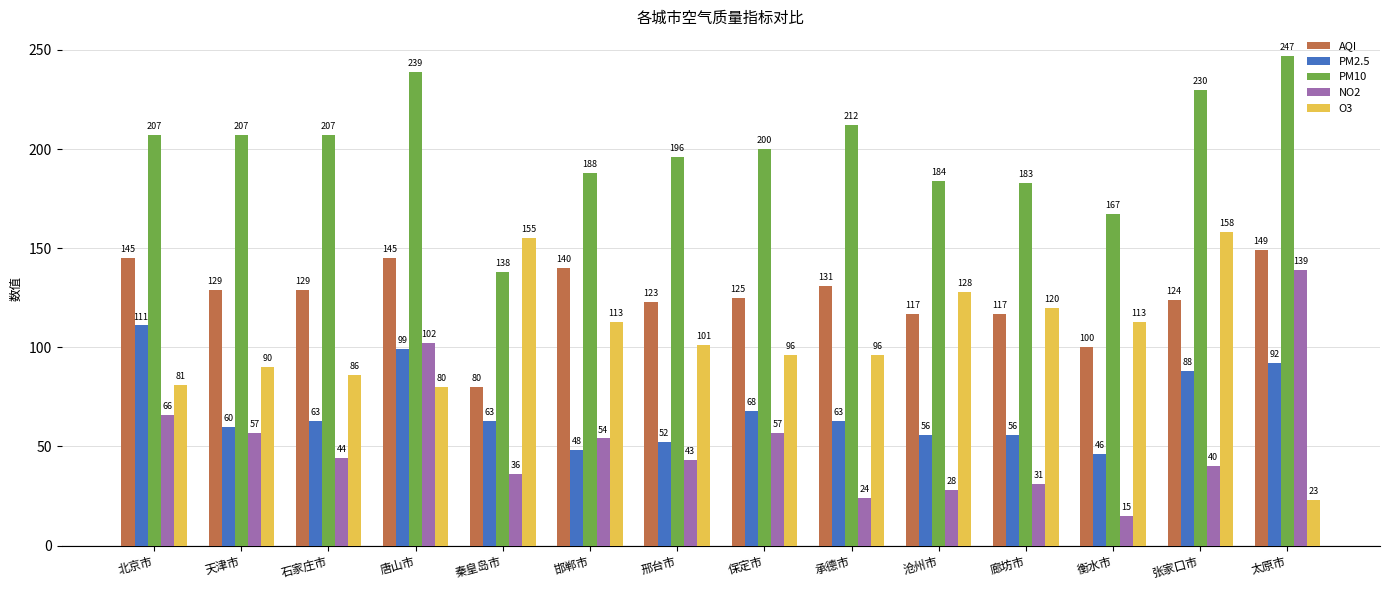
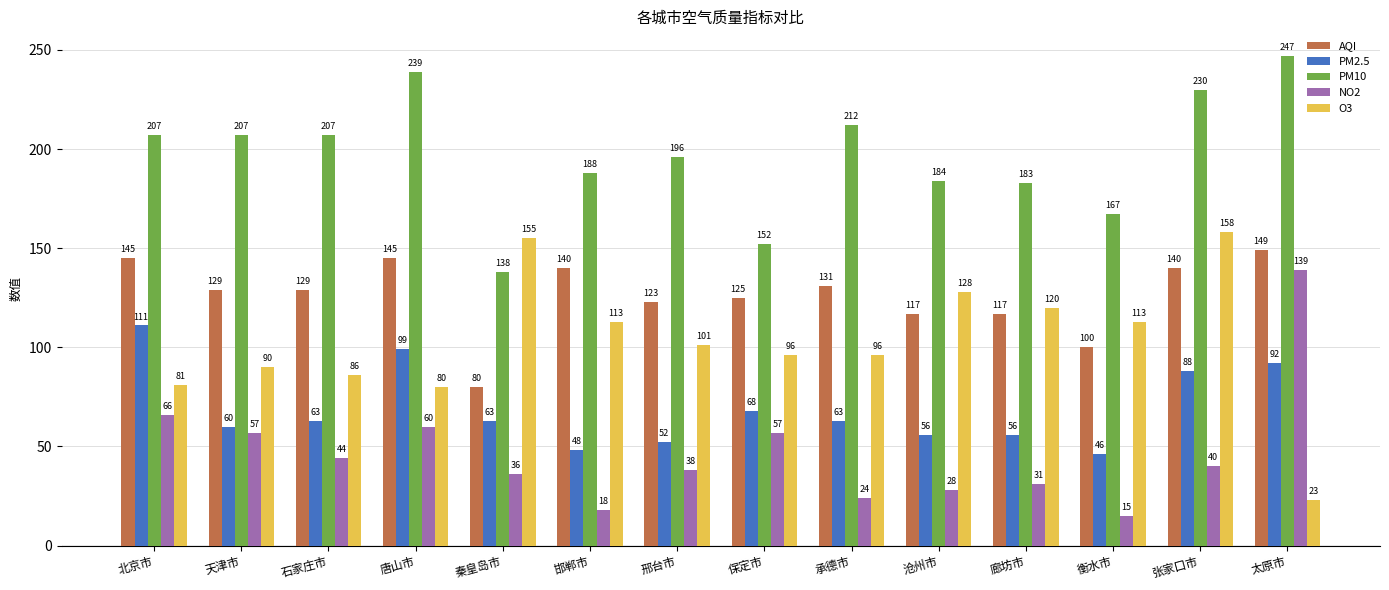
NO2, 唐山市: 102 -> 60
NO2, 邯郸市: 54 -> 18
NO2, 邢台市: 43 -> 38
PM10, 保定市: 200 -> 152
AQI, 张家口市: 124 -> 140
